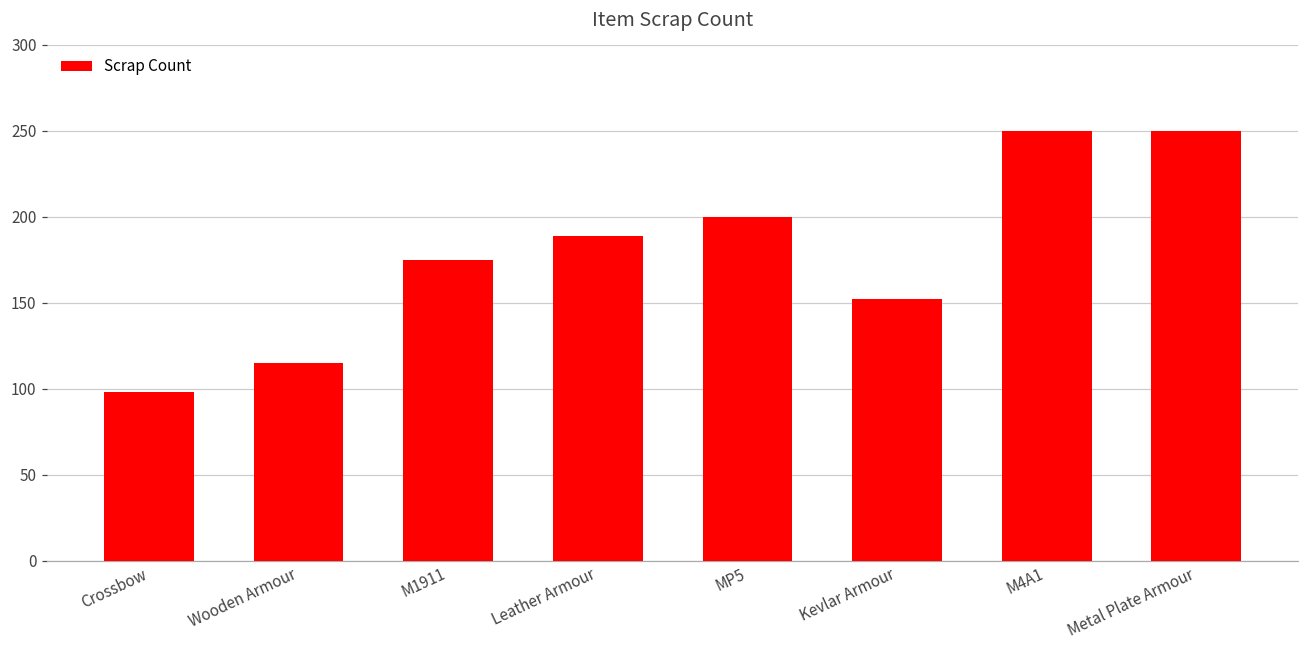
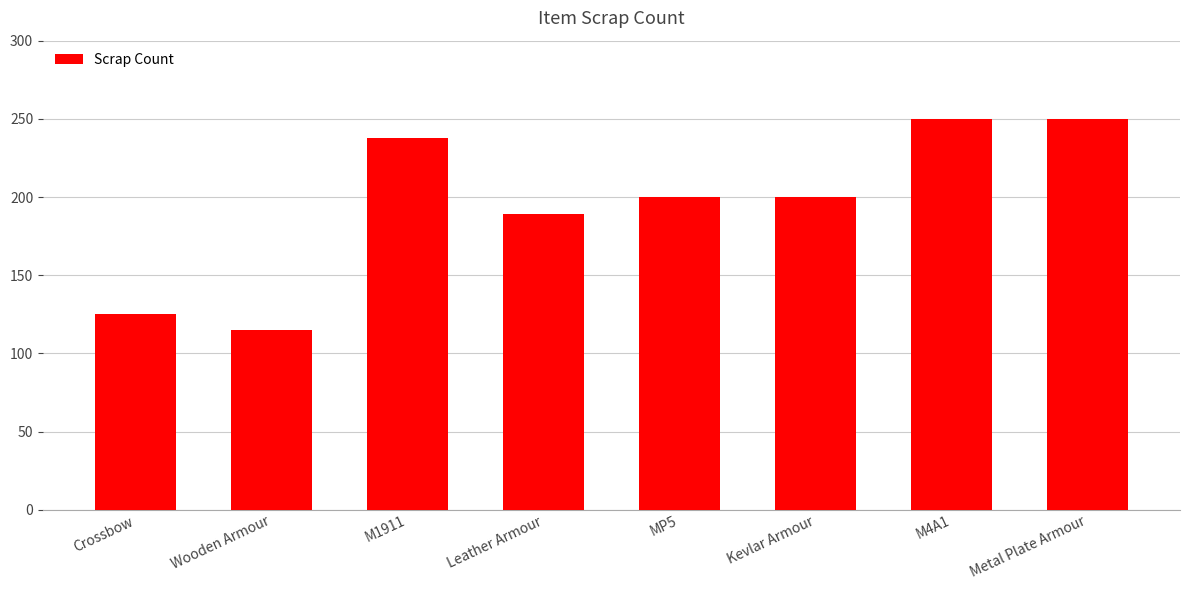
Crossbow: 98 -> 125
M1911: 175 -> 238
Kevlar Armour: 152 -> 200
